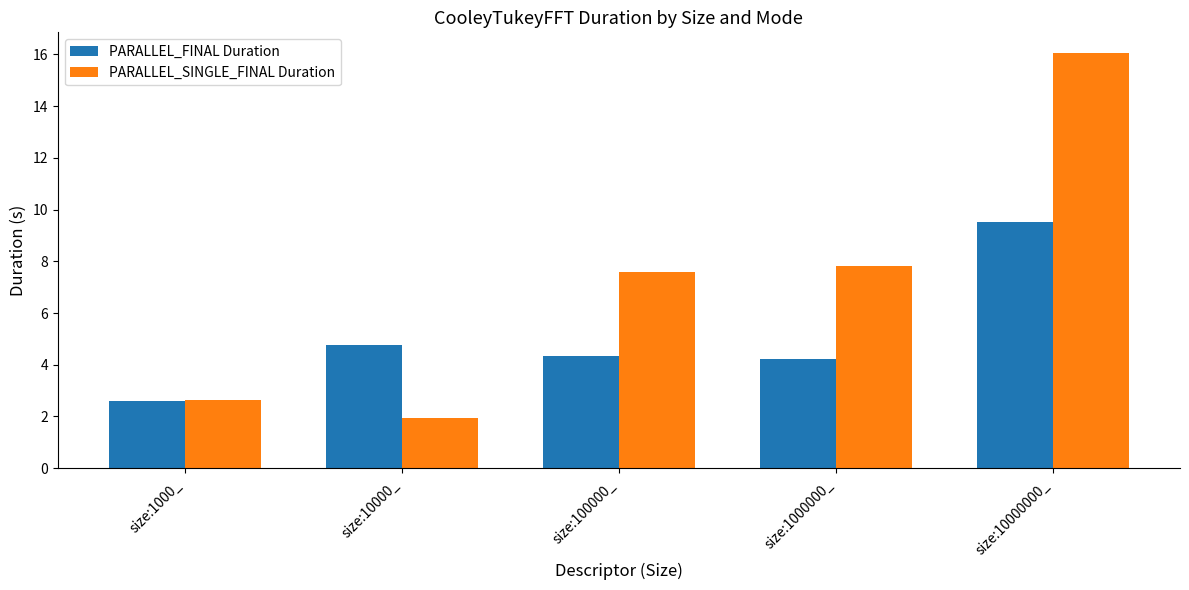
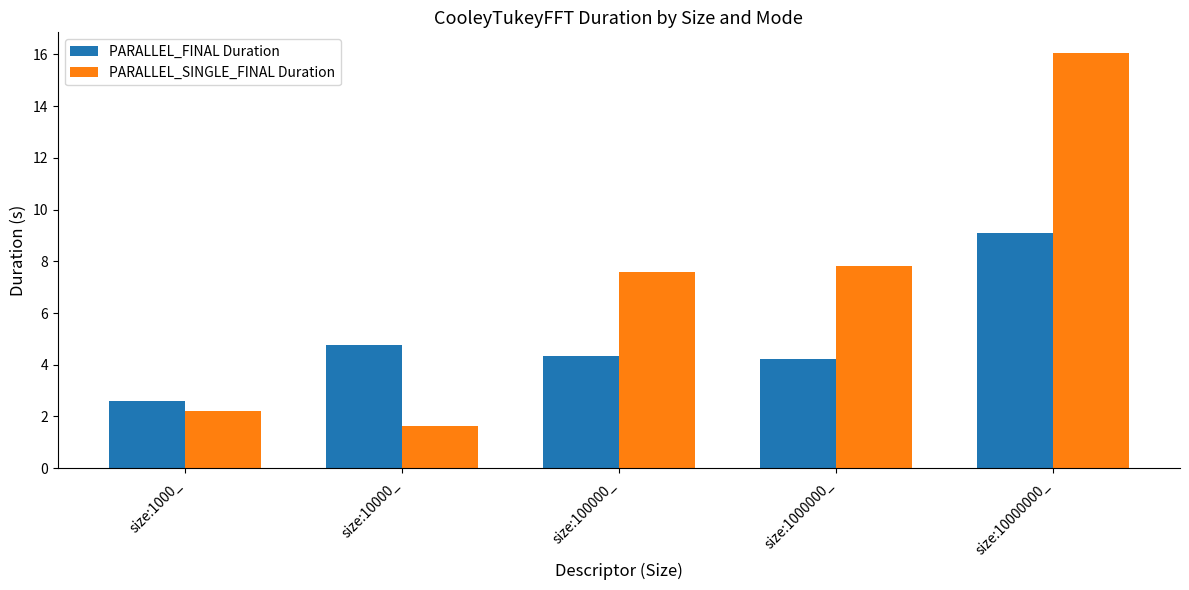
PARALLEL_SINGLE_FINAL Duration, size:1000_: 2.7 -> 2.2
PARALLEL_SINGLE_FINAL Duration, size:10000_: 2.0 -> 1.6
PARALLEL_FINAL Duration, size:10000000_: 9.5 -> 9.1
